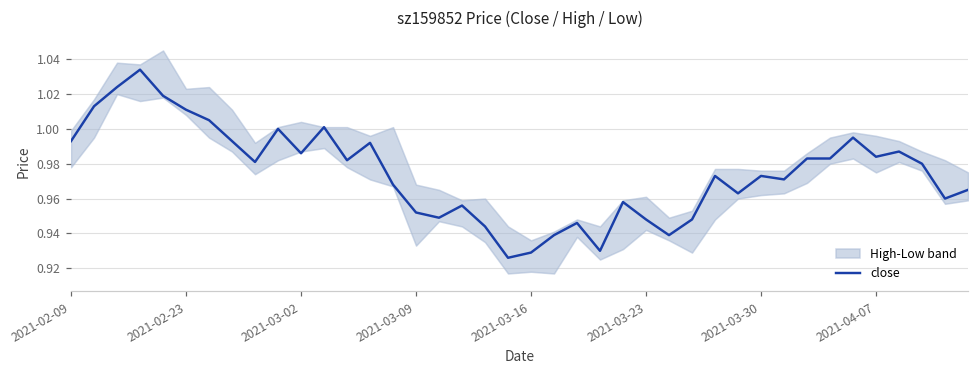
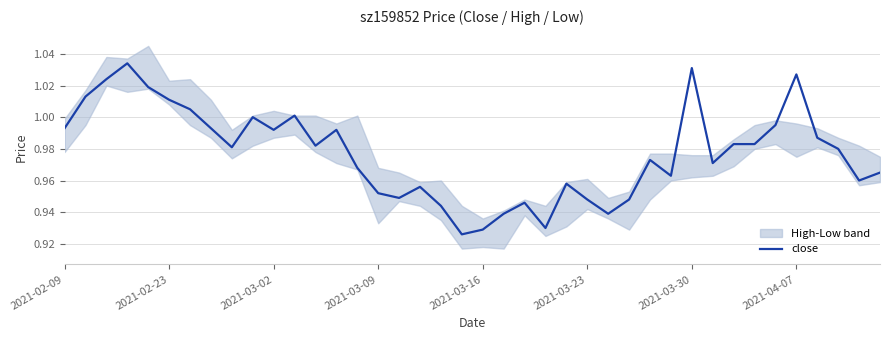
close, 2021-03-02: 0.986 -> 0.992
close, 2021-03-30: 0.973 -> 1.031
close, 2021-04-07: 0.984 -> 1.027
